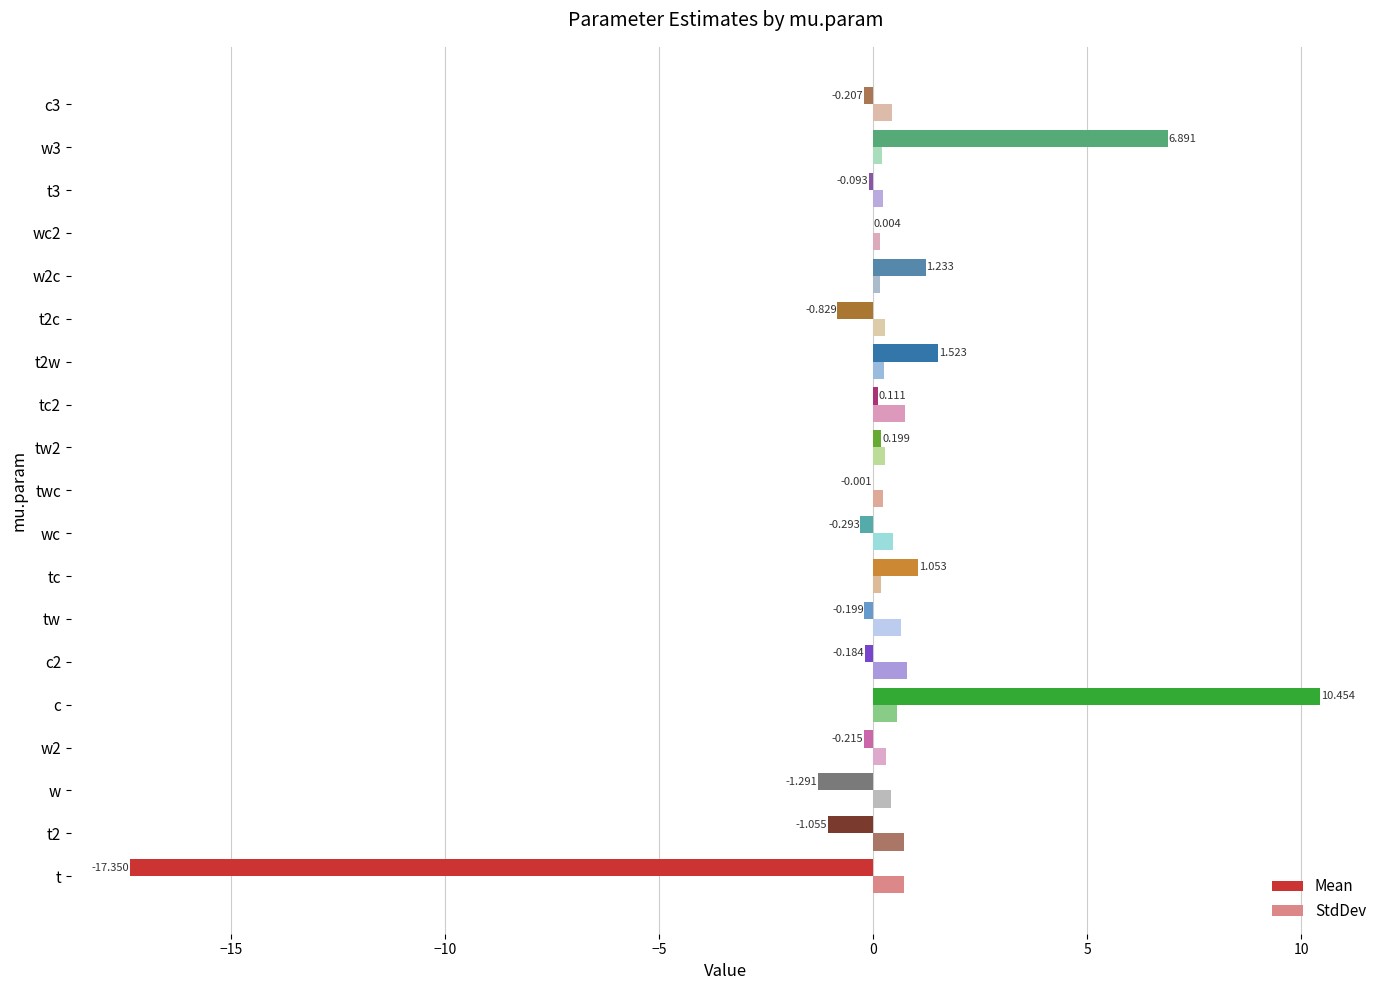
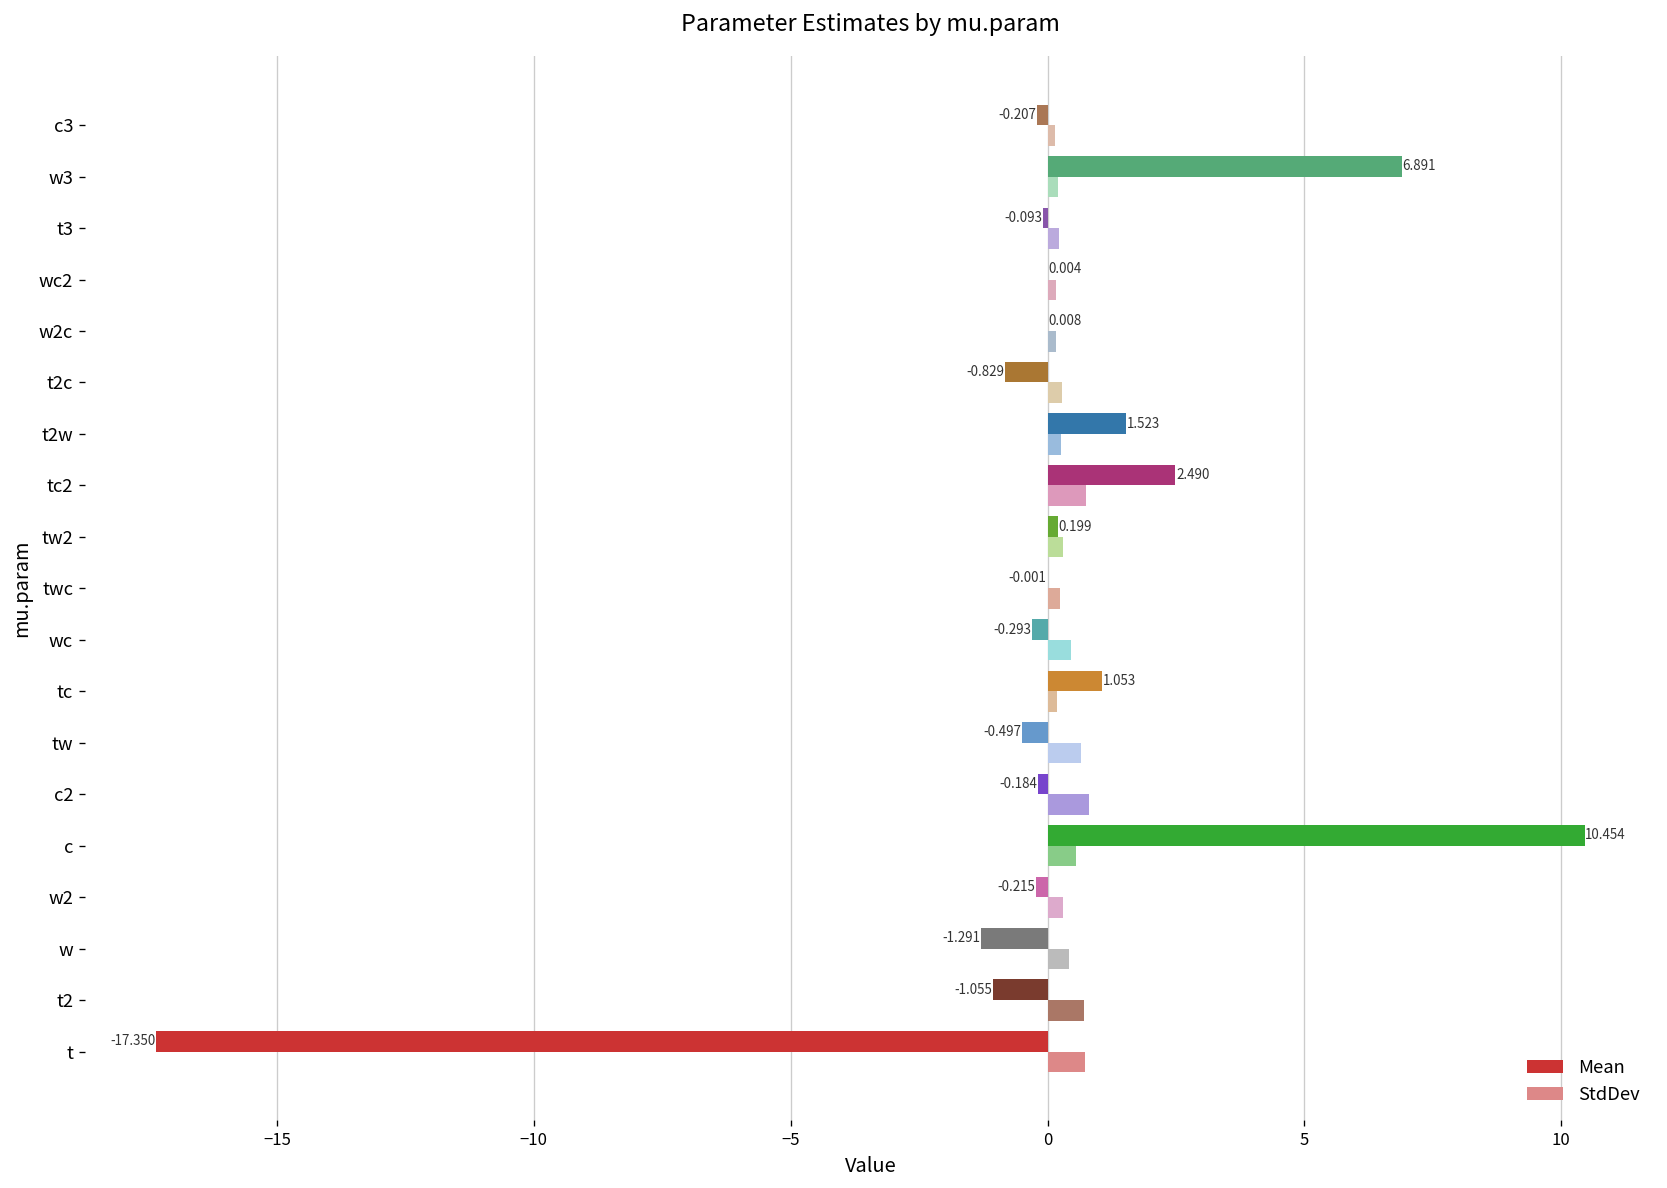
StdDev, c3: 0.4 -> 0.2
Mean, w2c: 1.233 -> 0.008
Mean, tc2: 0.111 -> 2.490
Mean, tw: -0.199 -> -0.497
